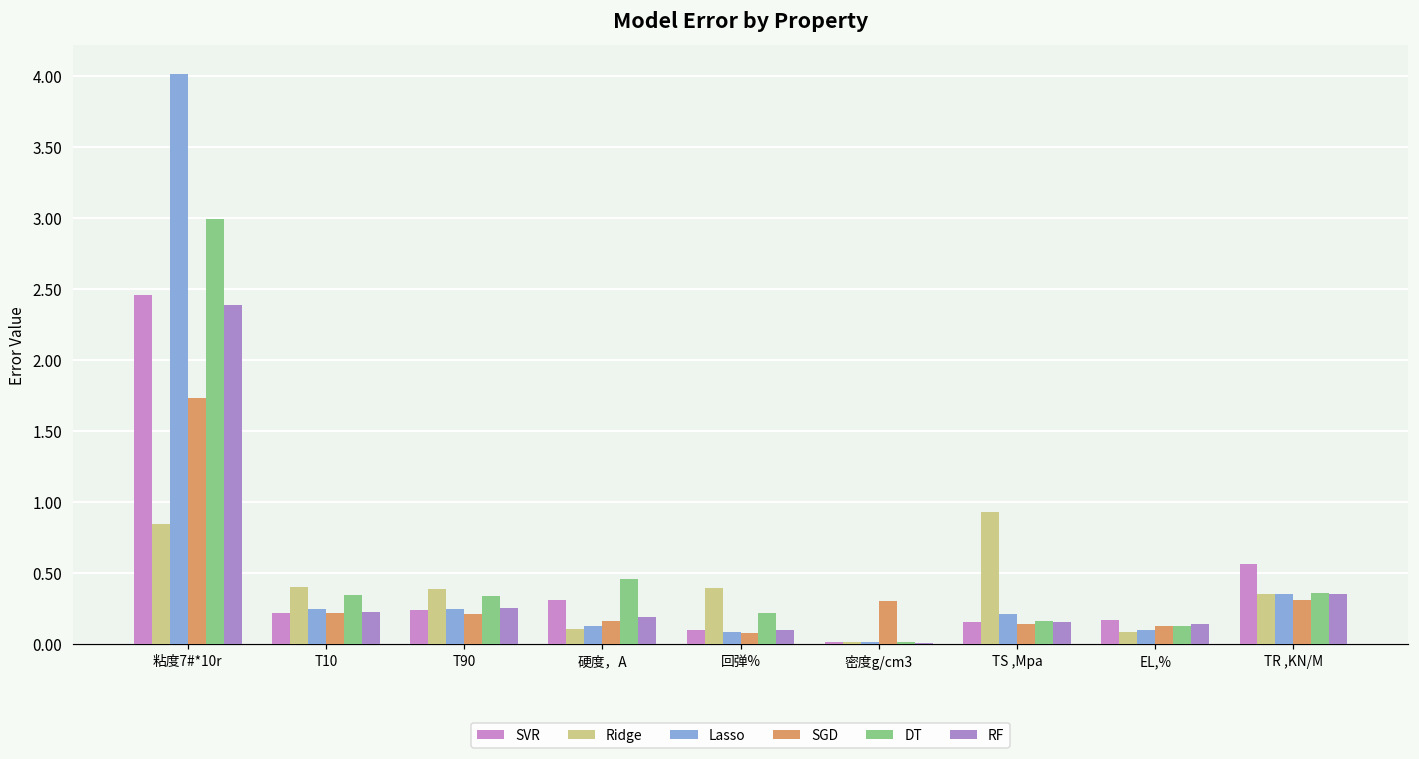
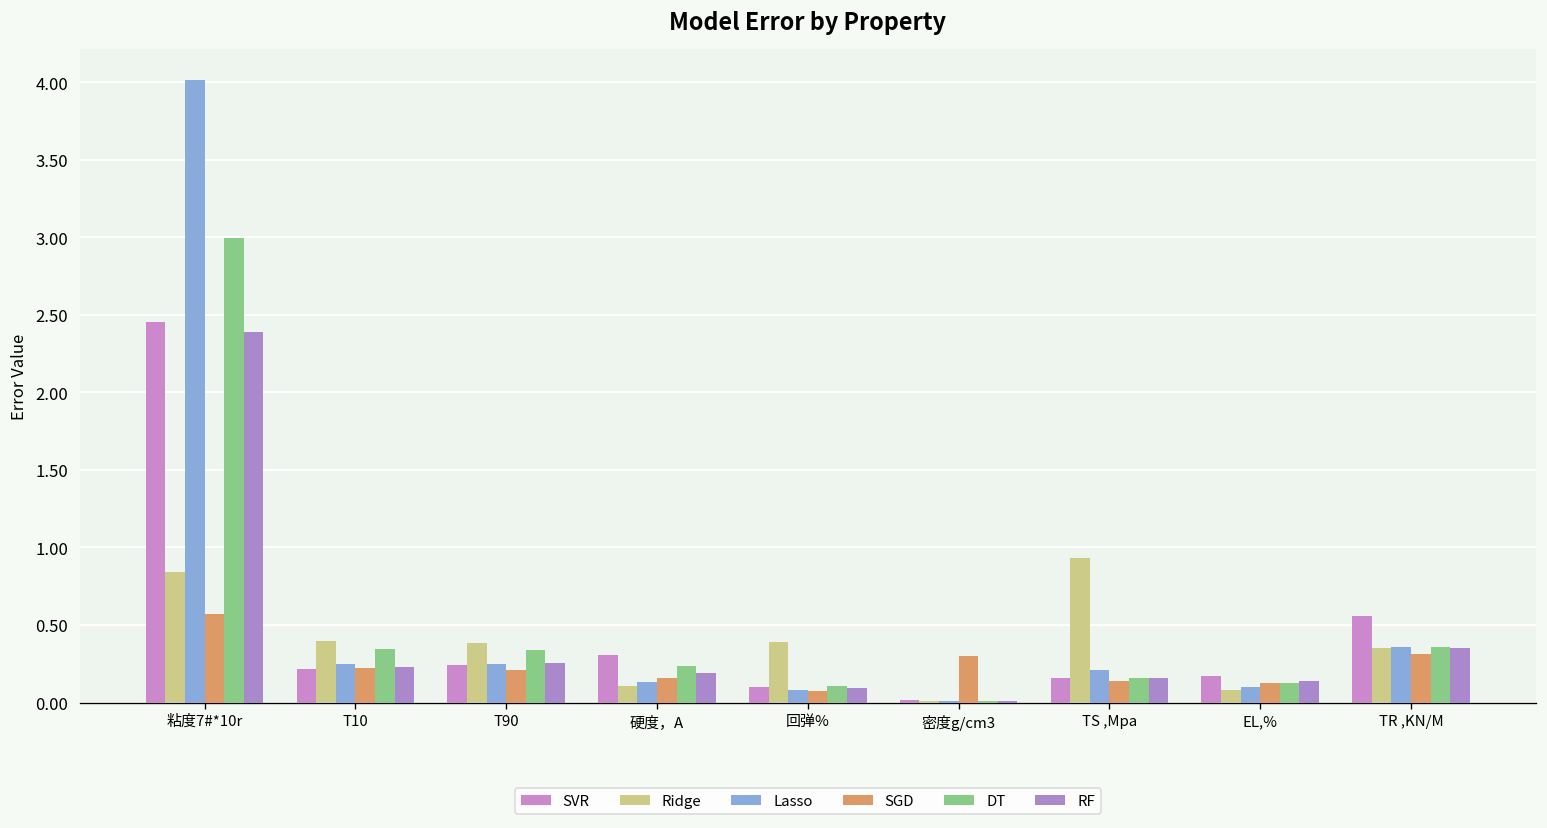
SGD, 粘度7#*10r: 1.73 -> 0.57
DT, 硬度，A: 0.46 -> 0.24
DT, 回弹%: 0.22 -> 0.11
